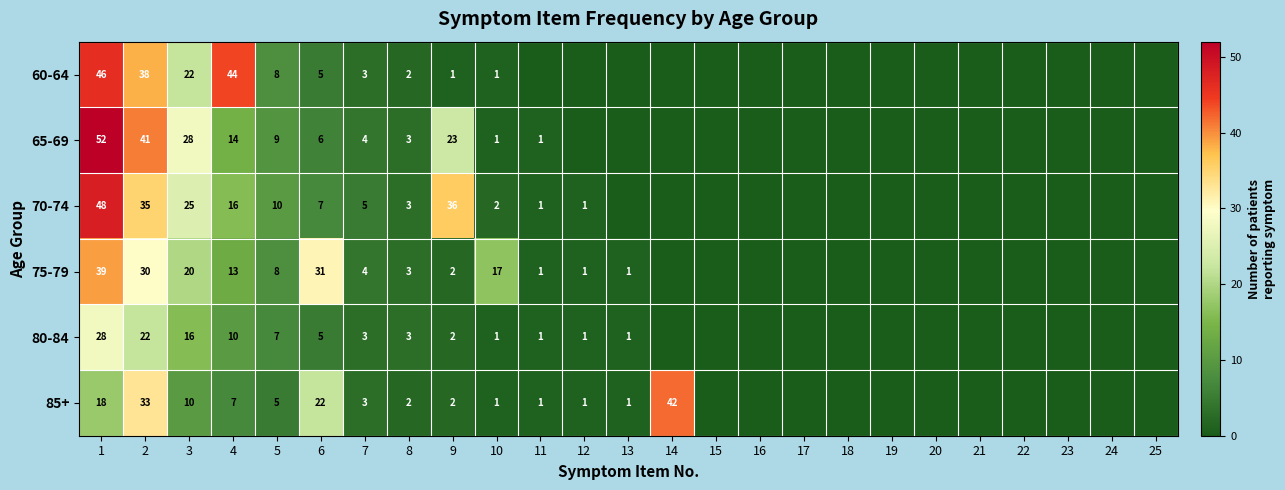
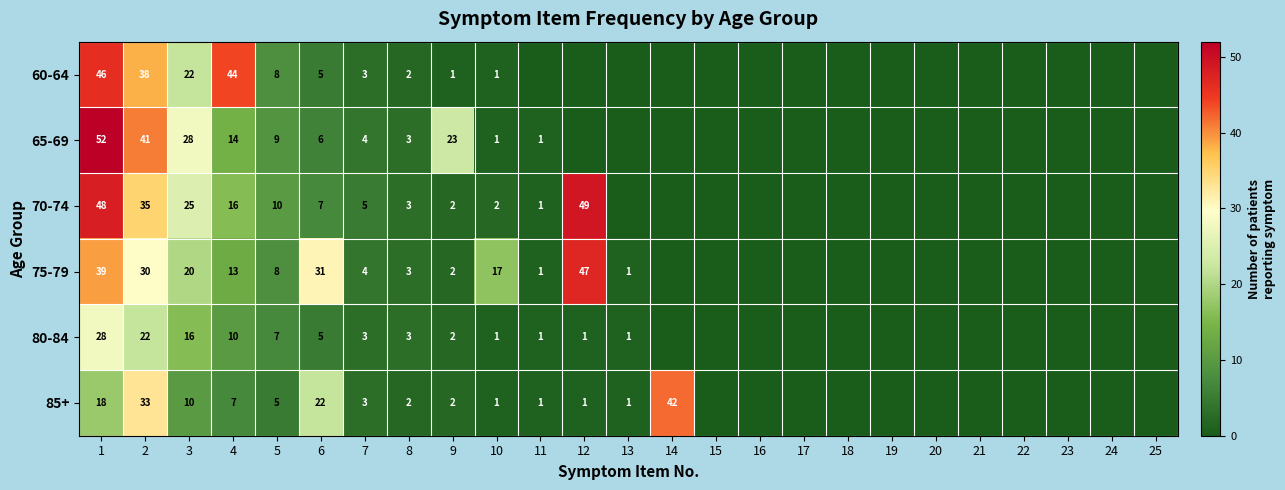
70-74, 9: 36 -> 2
70-74, 12: 1 -> 49
75-79, 12: 1 -> 47
